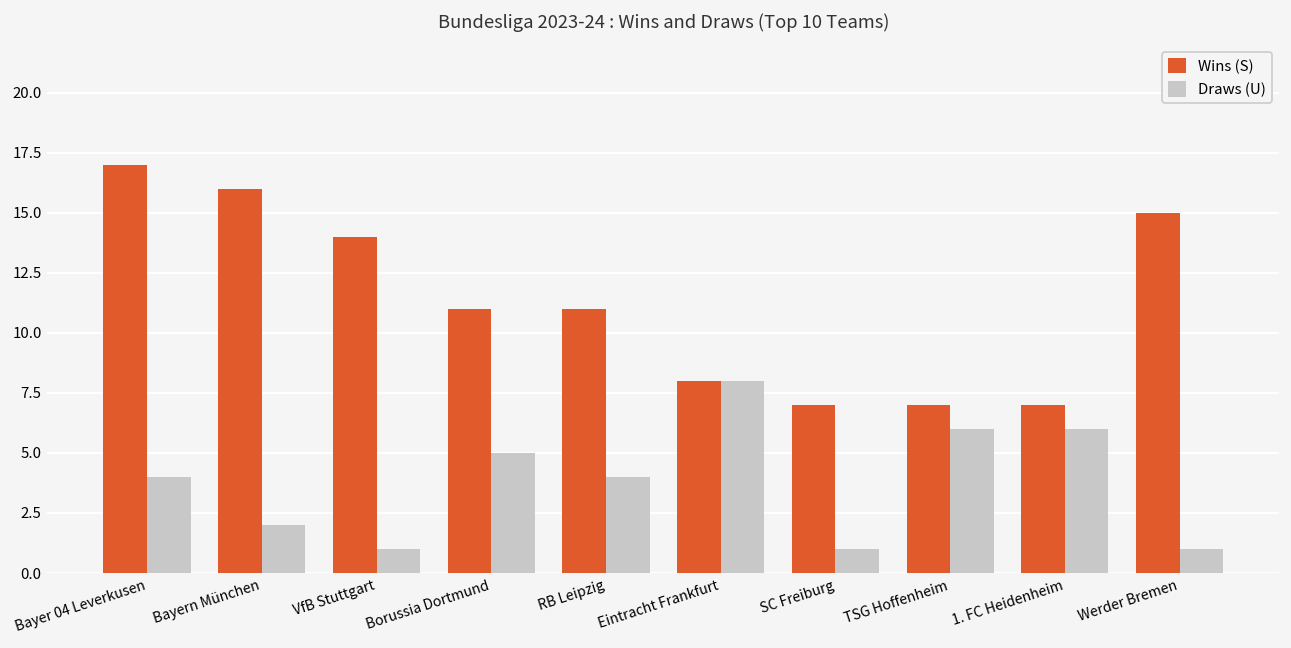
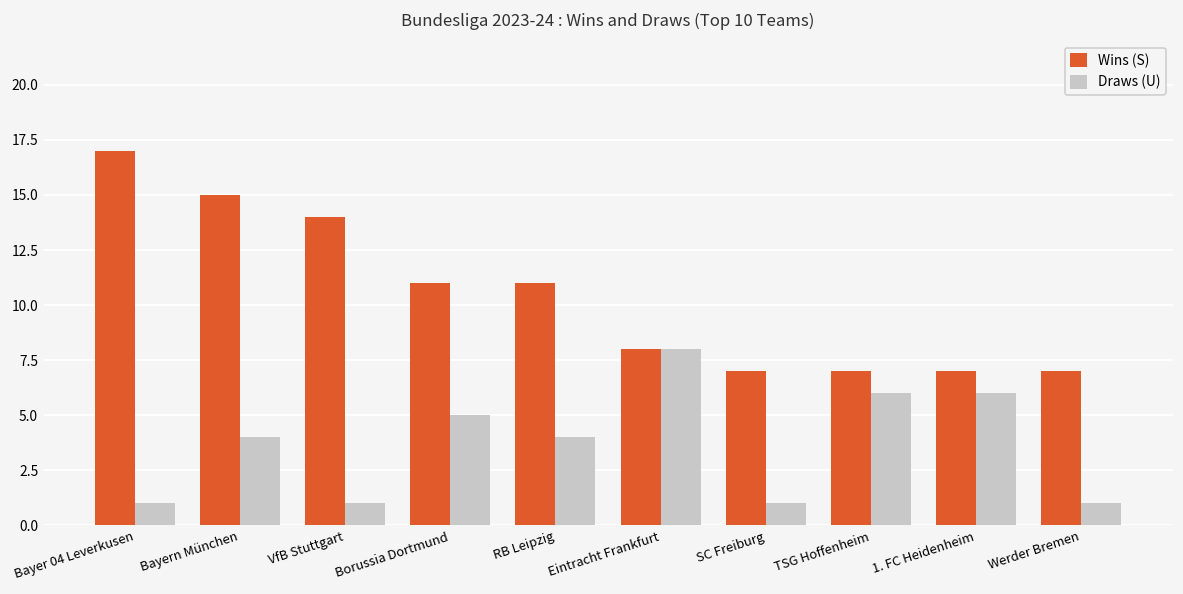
Draws (U), Bayer 04 Leverkusen: 4 -> 1
Wins (S), Bayern München: 16 -> 15
Draws (U), Bayern München: 2 -> 4
Wins (S), Werder Bremen: 15 -> 7
